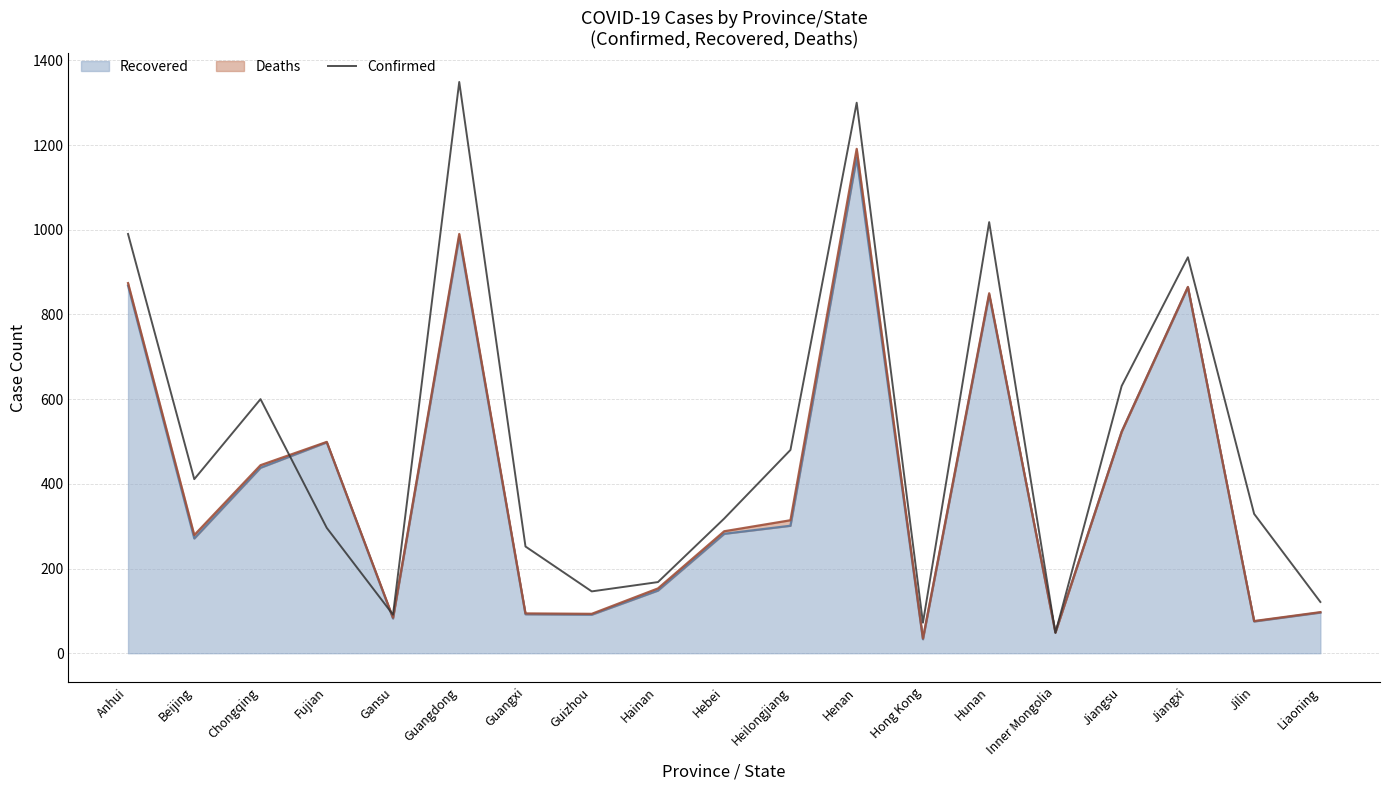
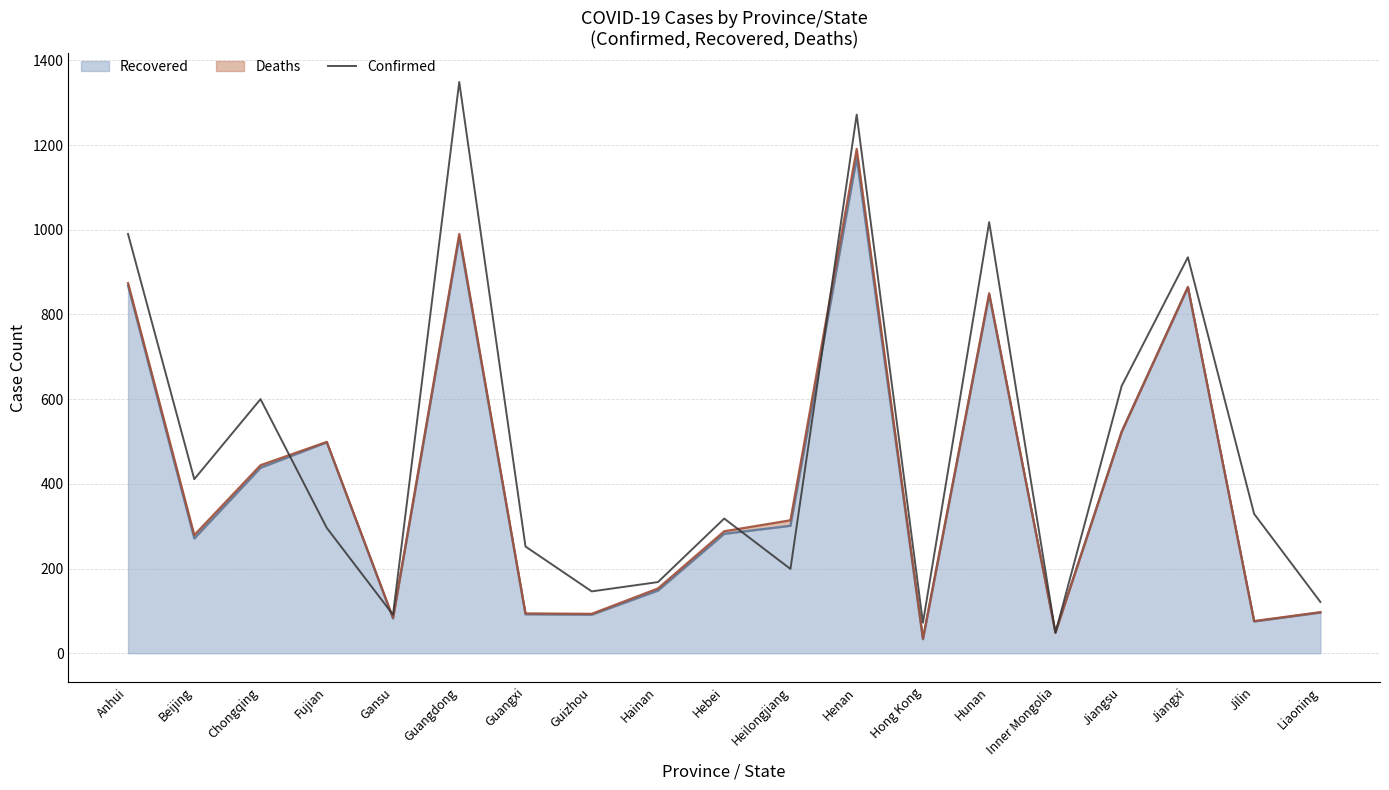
Confirmed, Heilongjiang: 480 -> 200
Confirmed, Henan: 1300 -> 1270
